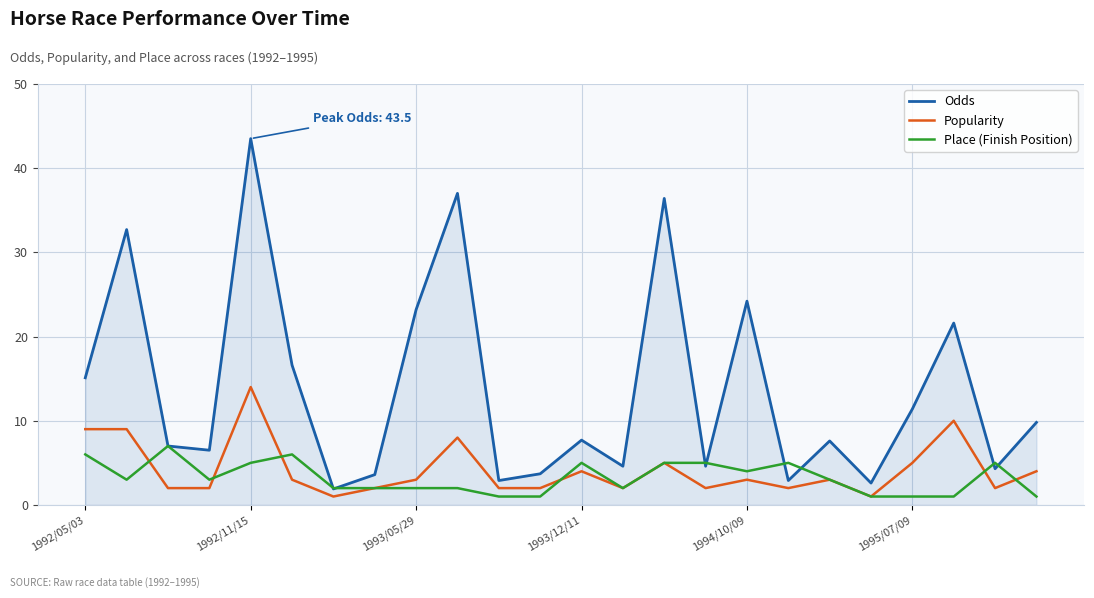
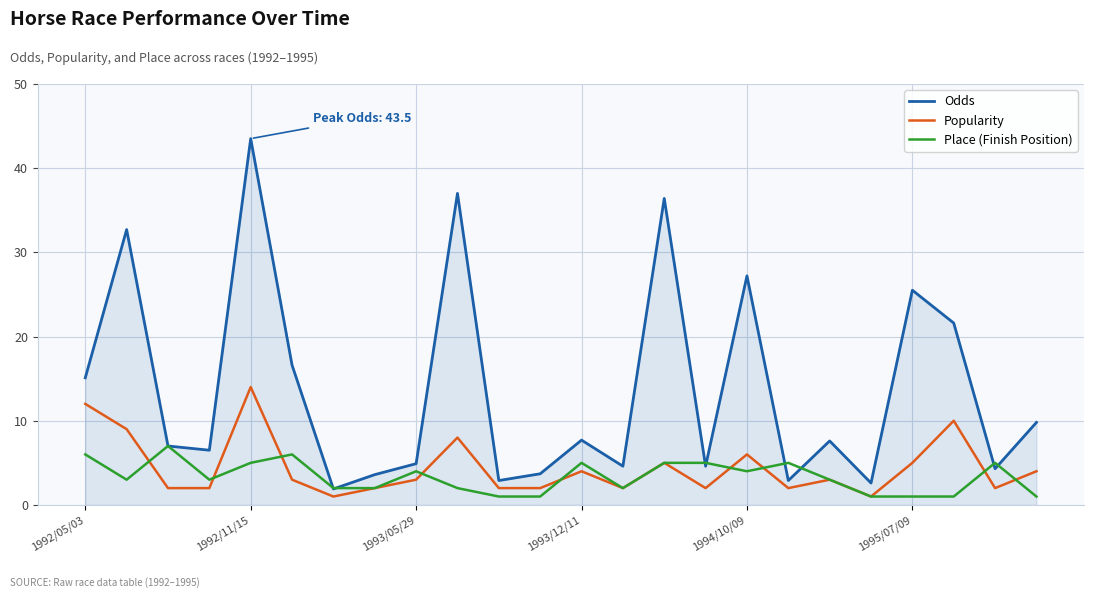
Popularity, 1992/05/03: 9 -> 12
Odds, 1993/05/29: 23 -> 5
Place (Finish Position), 1993/05/29: 2 -> 4
Odds, 1994/10/09: 24 -> 27
Popularity, 1994/10/09: 3 -> 6
Odds, 1995/07/09: 11 -> 26
